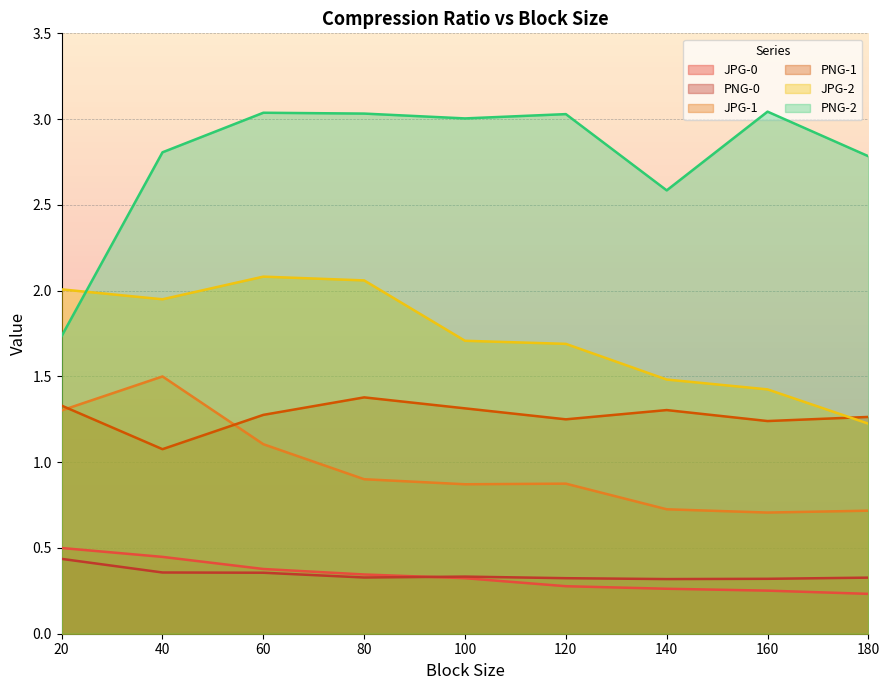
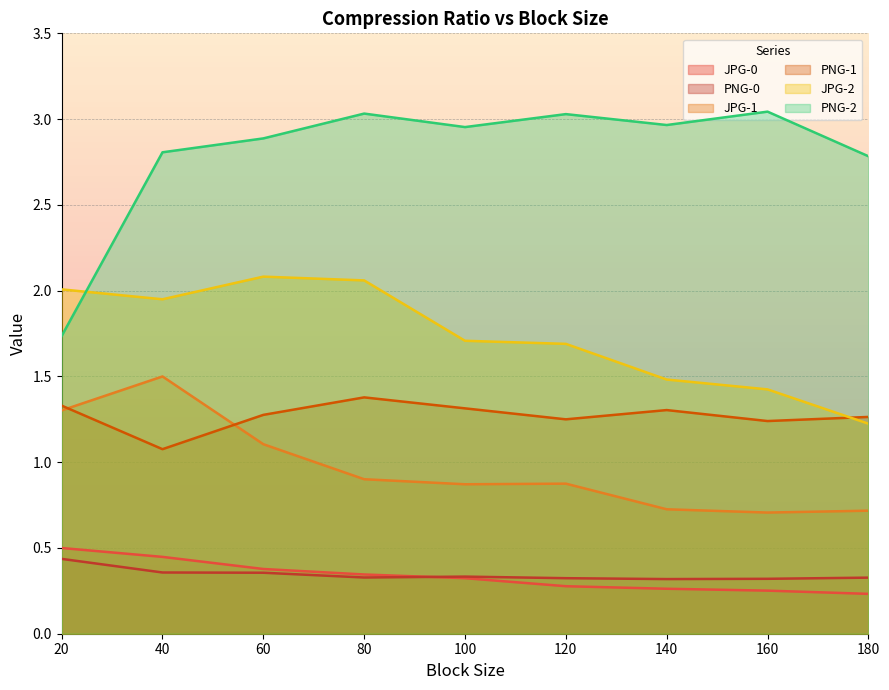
PNG-2, 60: 3.04 -> 2.89
PNG-2, 100: 3.00 -> 2.95
PNG-2, 140: 2.59 -> 2.97
